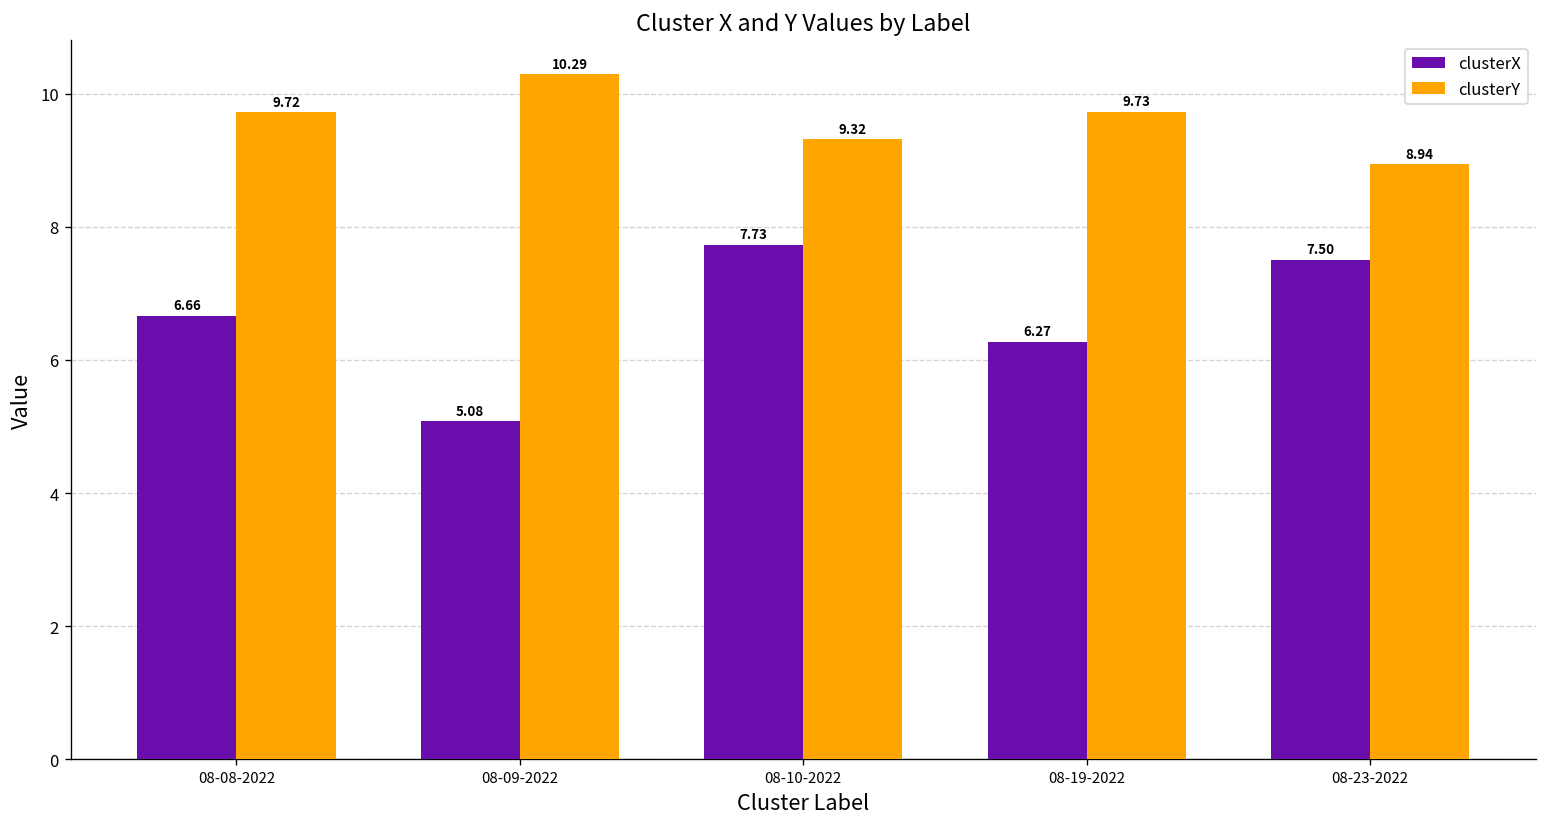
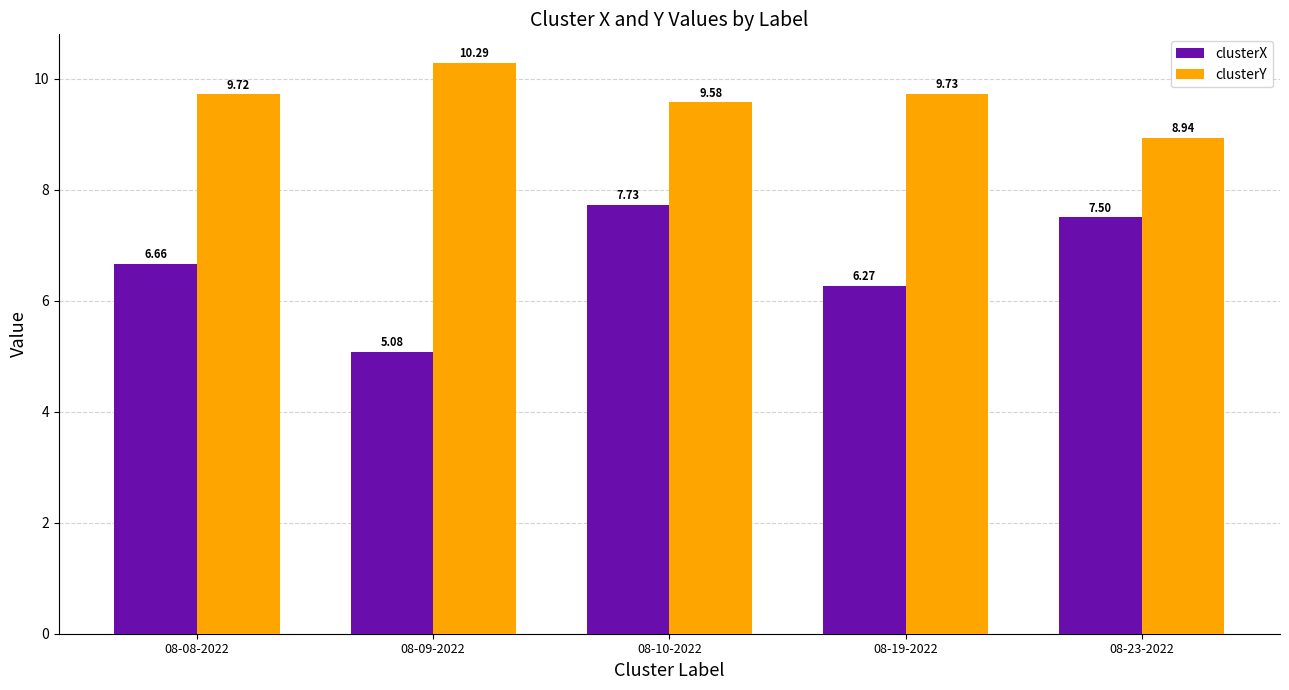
clusterY, 08-10-2022: 9.32 -> 9.58
